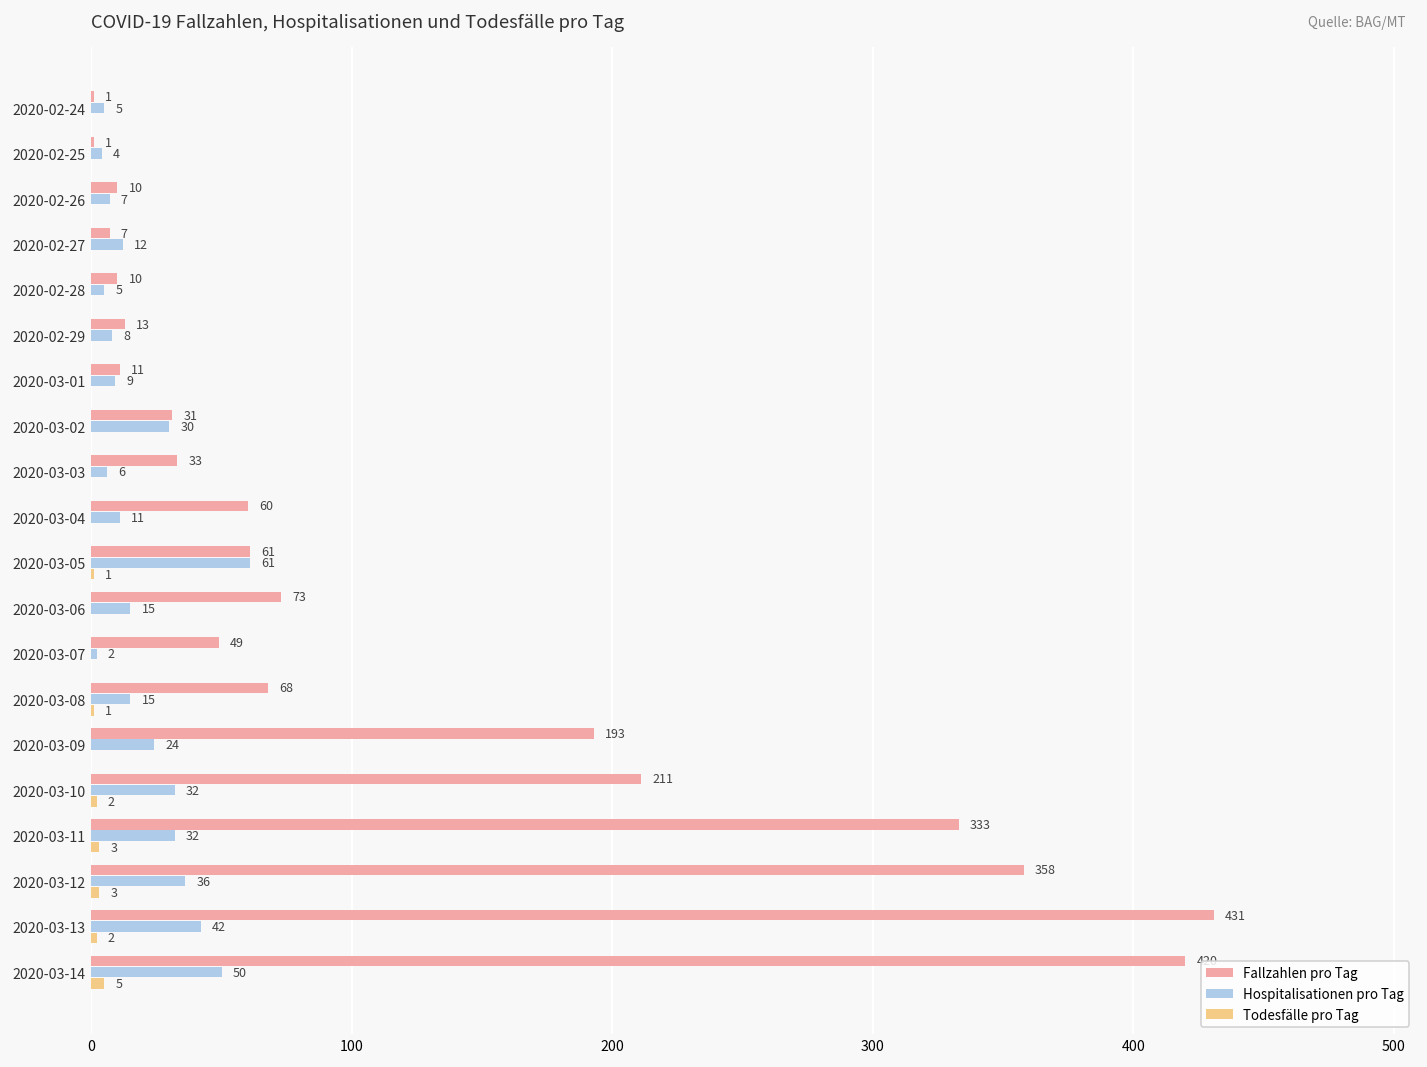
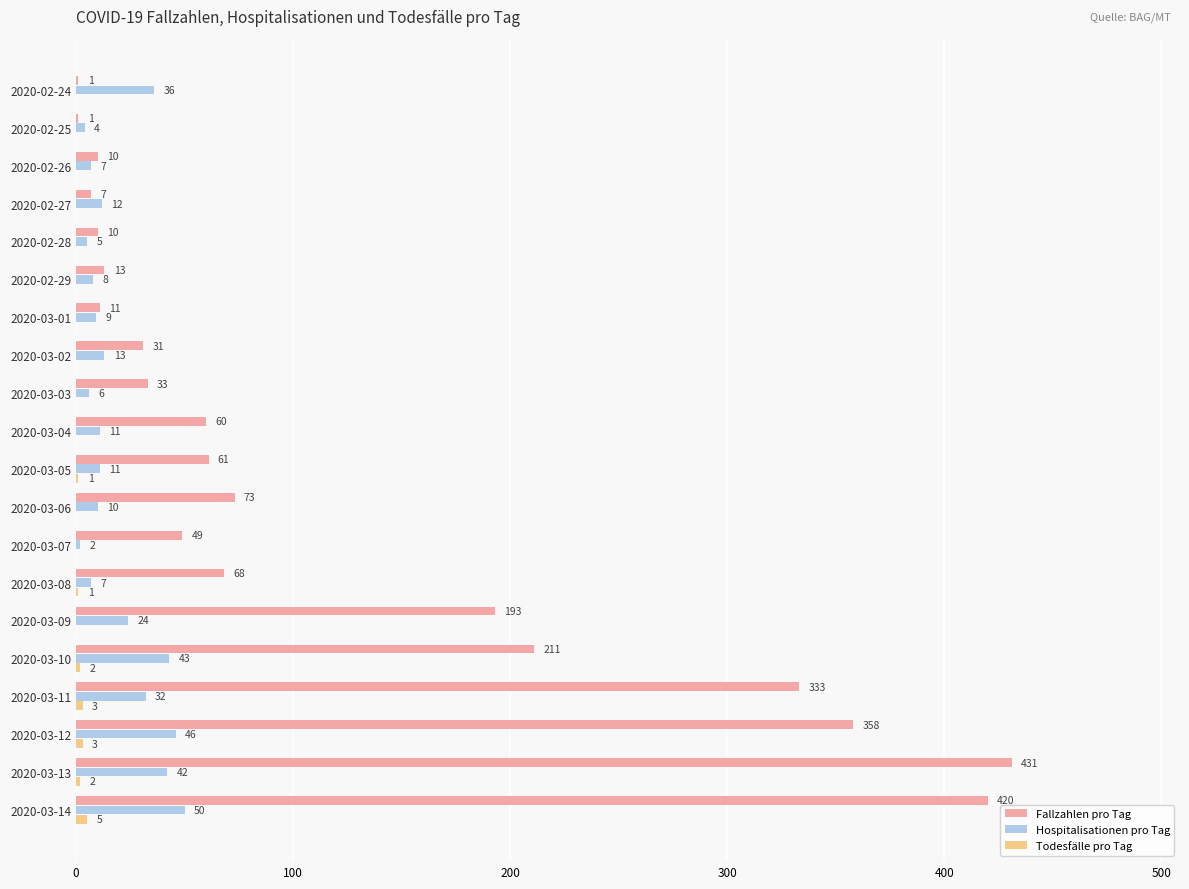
Hospitalisationen pro Tag, 2020-02-24: 5 -> 36
Hospitalisationen pro Tag, 2020-03-02: 30 -> 13
Hospitalisationen pro Tag, 2020-03-05: 61 -> 11
Hospitalisationen pro Tag, 2020-03-06: 15 -> 10
Hospitalisationen pro Tag, 2020-03-08: 15 -> 7
Hospitalisationen pro Tag, 2020-03-10: 32 -> 43
Hospitalisationen pro Tag, 2020-03-12: 36 -> 46
